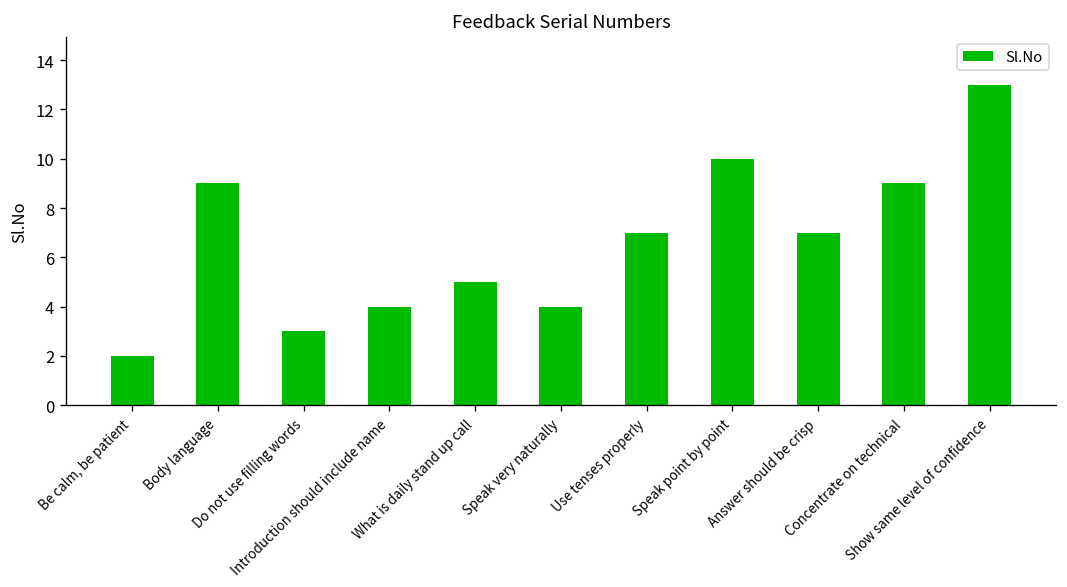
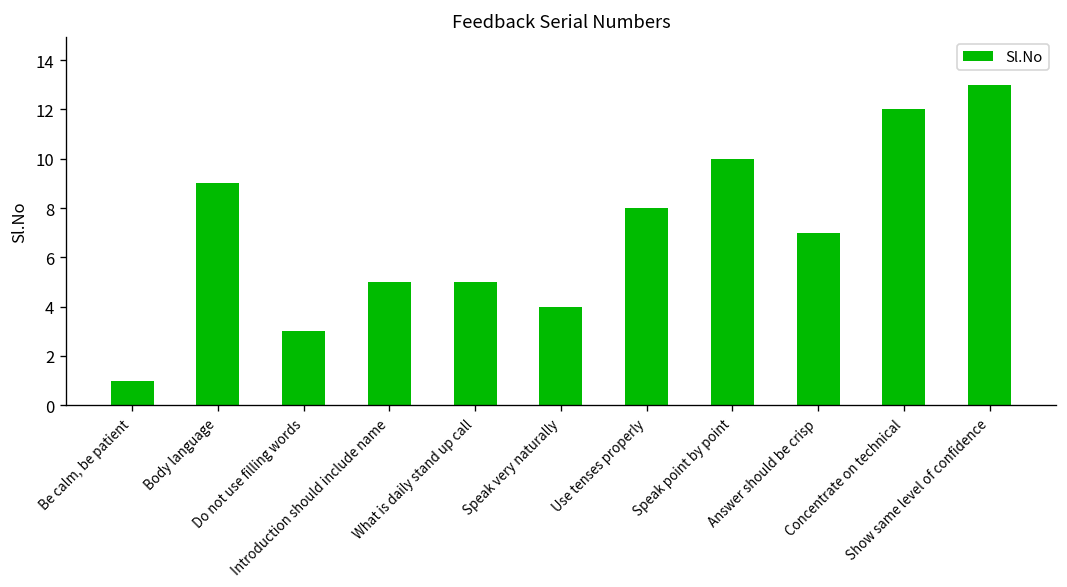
Be calm, be patient: 2 -> 1
Introduction should include name: 4 -> 5
Use tenses properly: 7 -> 8
Concentrate on technical: 9 -> 12
